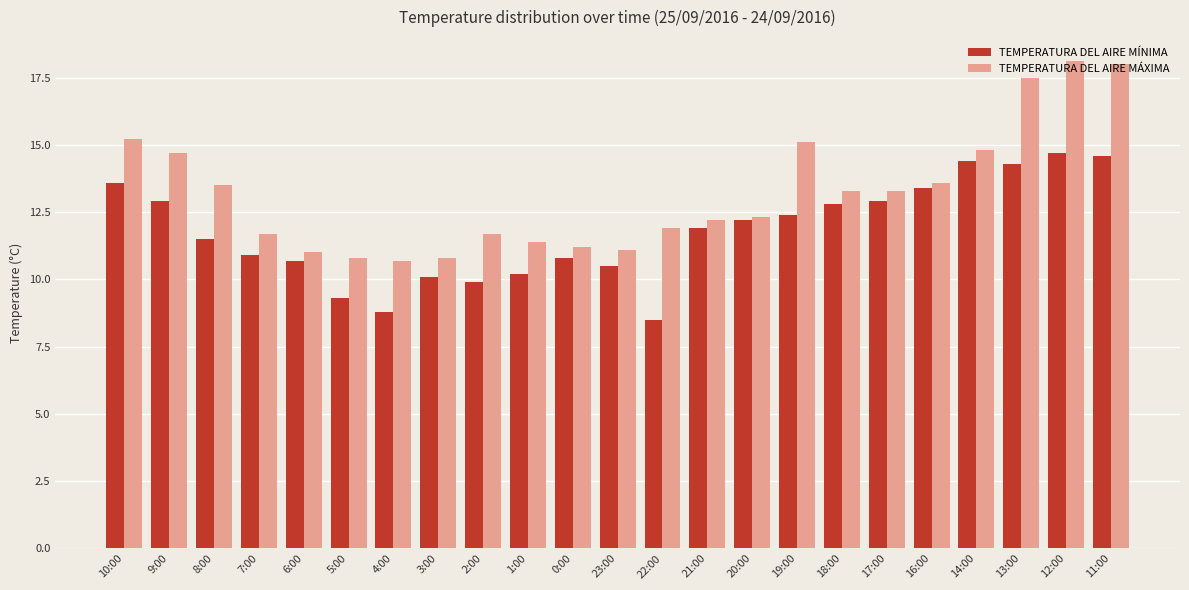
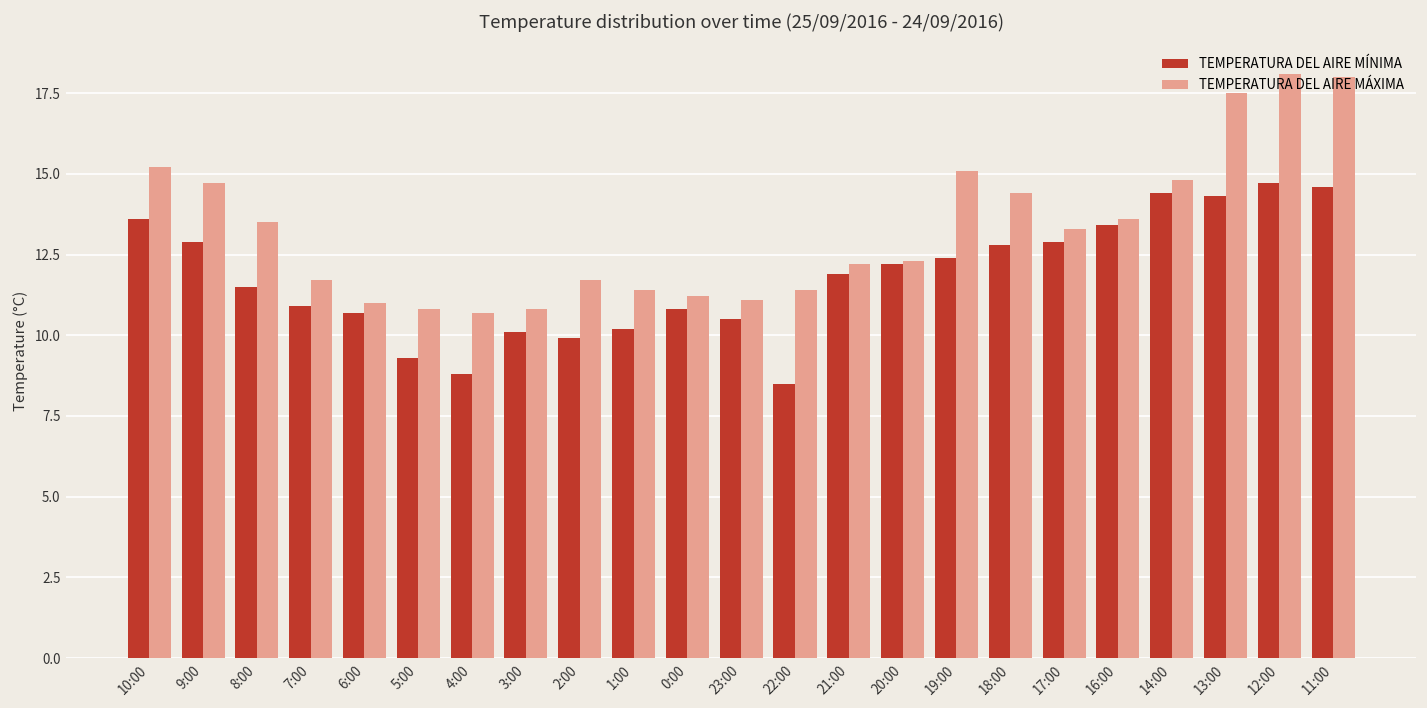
TEMPERATURA DEL AIRE MÁXIMA, 22:00: 11.9 -> 11.4
TEMPERATURA DEL AIRE MÁXIMA, 18:00: 13.3 -> 14.4
